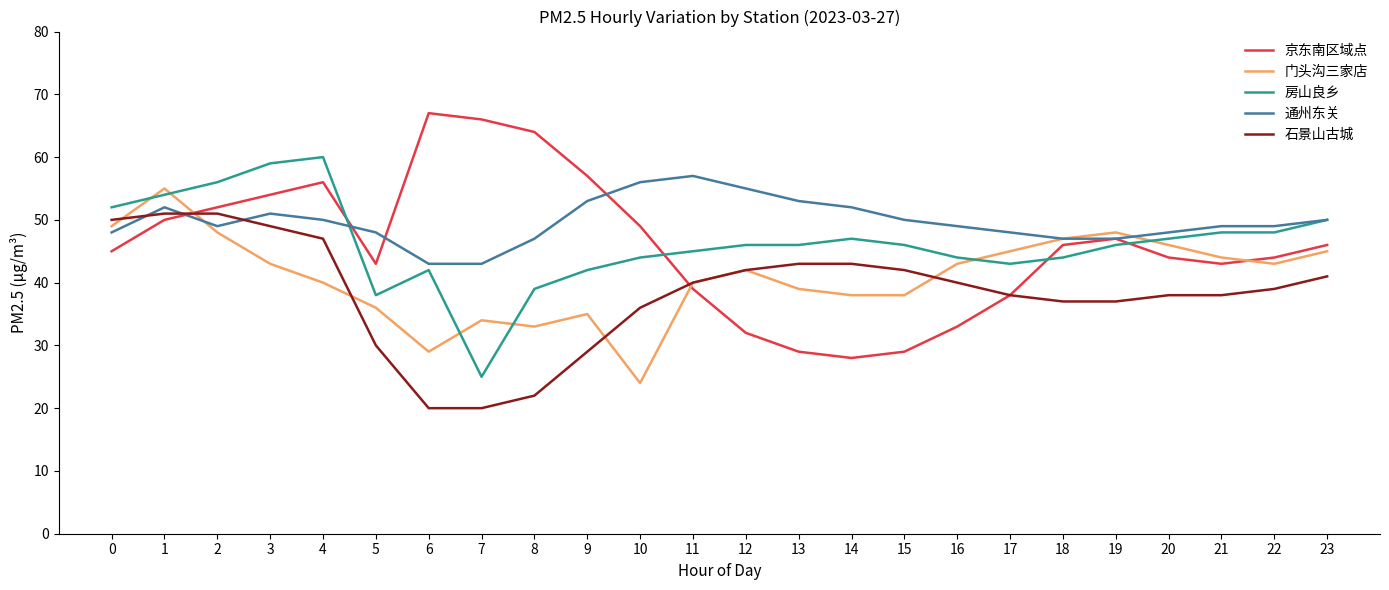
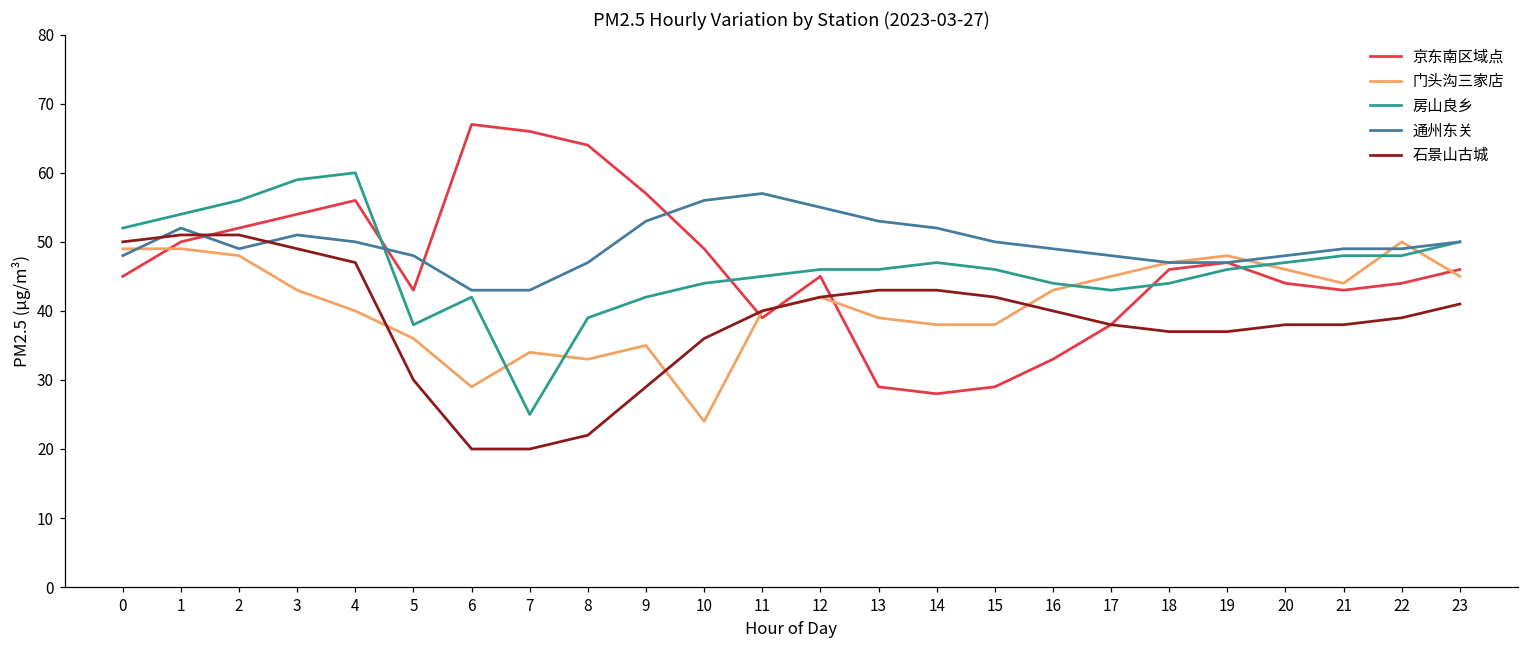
门头沟三家店, 1: 55 -> 49
京东南区域点, 12: 32 -> 45
门头沟三家店, 22: 43 -> 50
